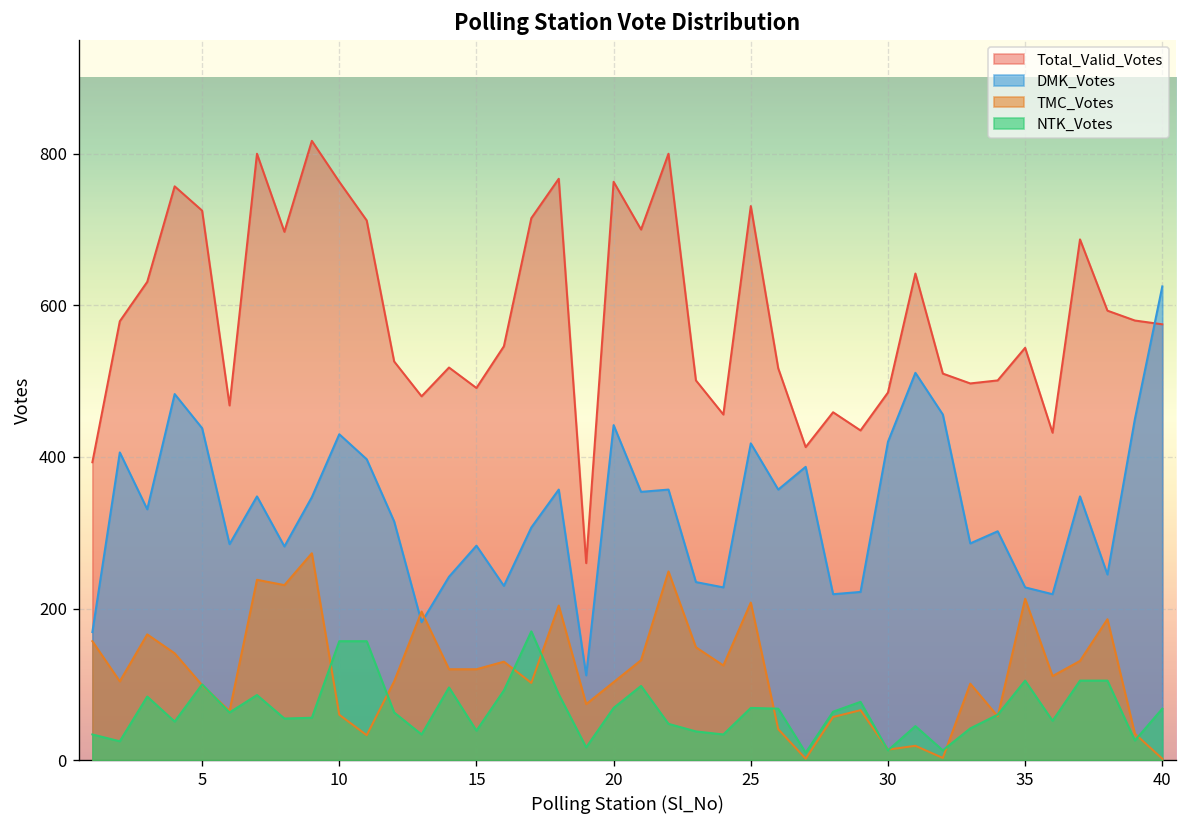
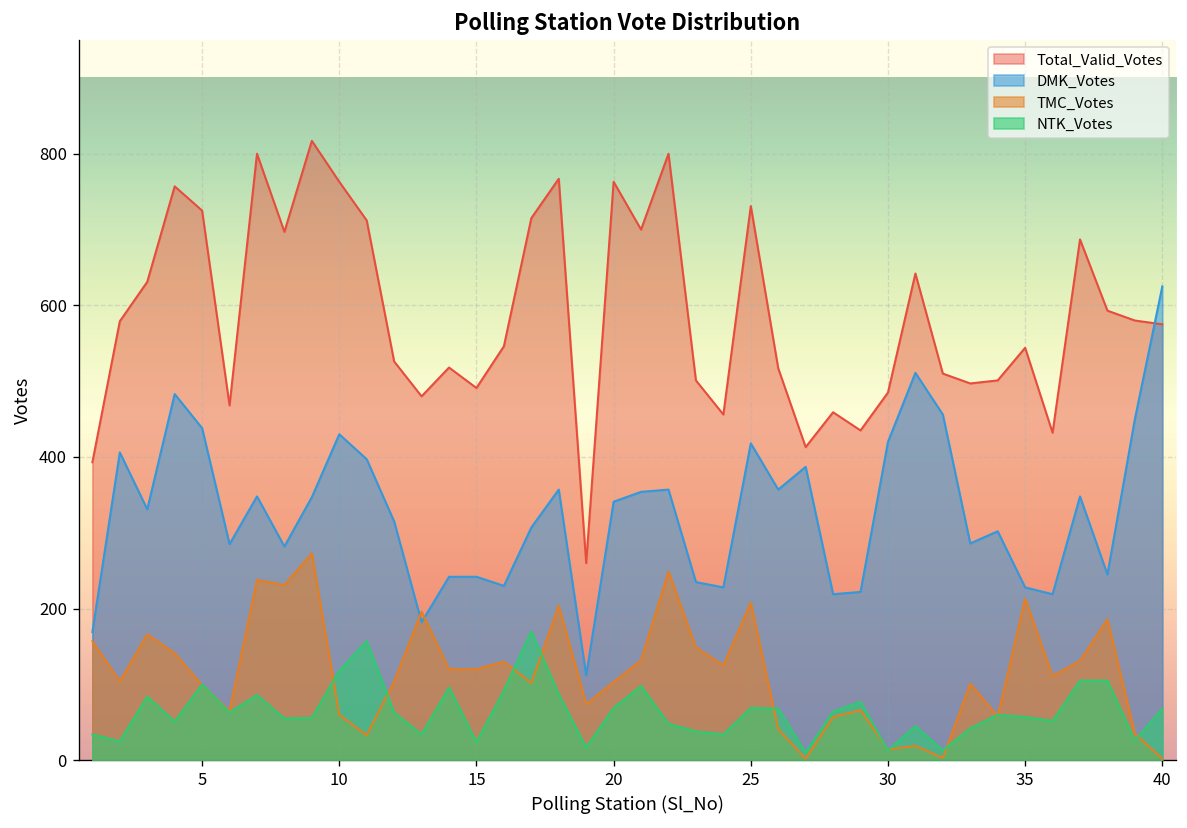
NTK_Votes, 10: 160 -> 120
DMK_Votes, 15: 280 -> 240
NTK_Votes, 15: 40 -> 20
DMK_Votes, 20: 440 -> 340
NTK_Votes, 35: 110 -> 60
